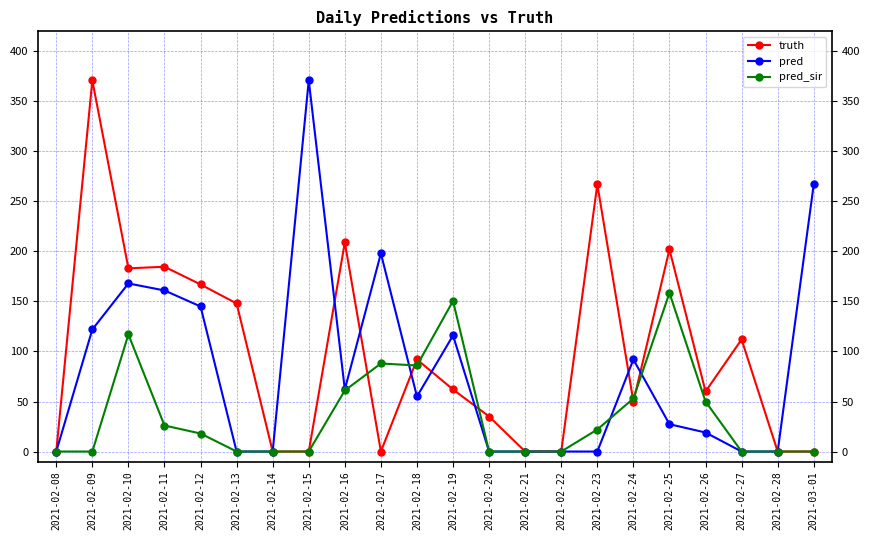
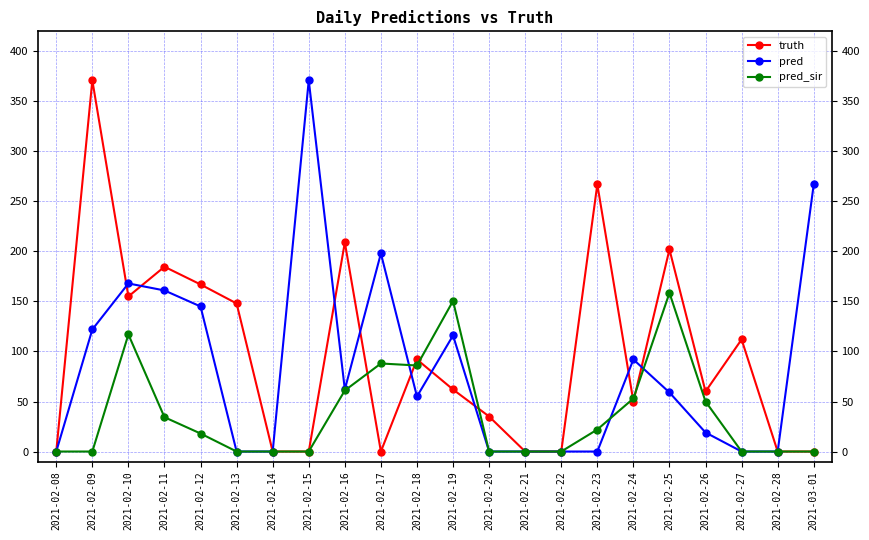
truth, 2021-02-10: 183 -> 155
pred_sir, 2021-02-11: 26 -> 34
pred, 2021-02-25: 27 -> 59
